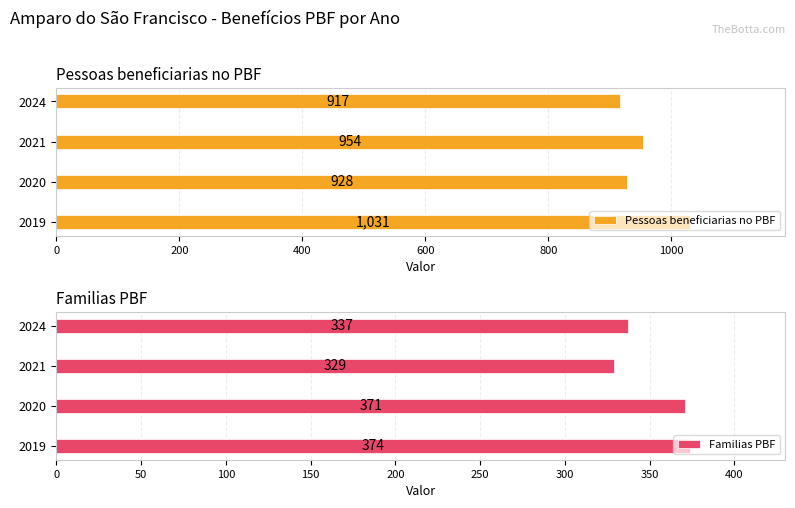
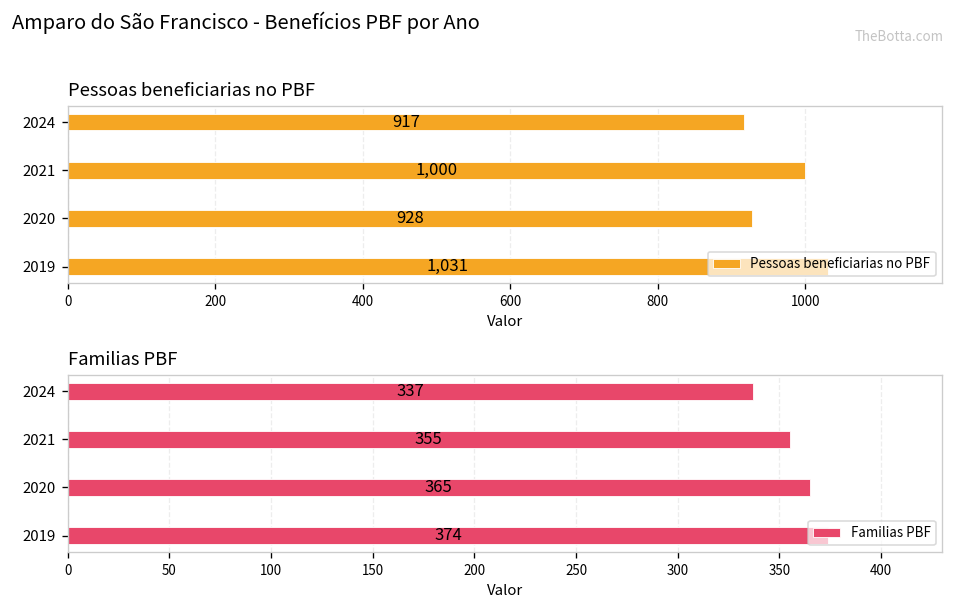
Pessoas beneficiarias no PBF, 2021: 954 -> 1,000
Familias PBF, 2021: 329 -> 355
Familias PBF, 2020: 371 -> 365
